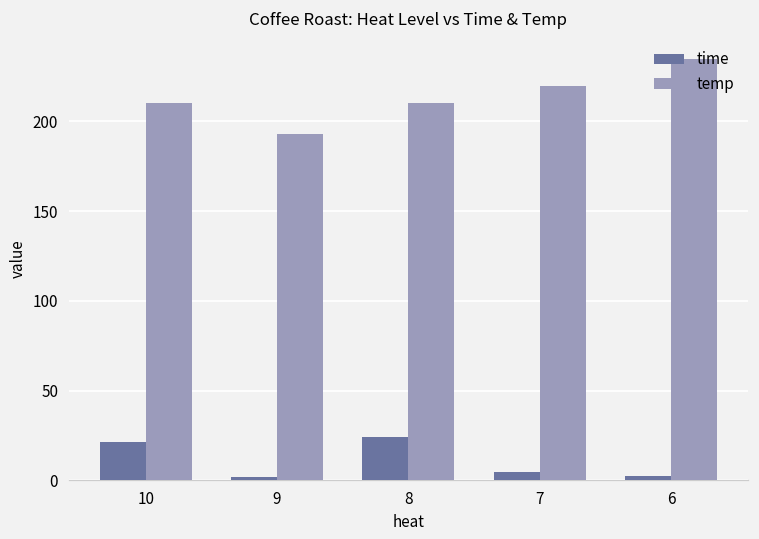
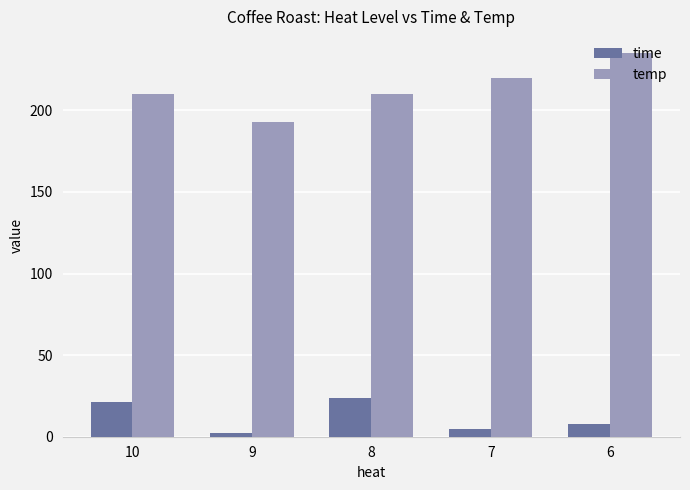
time, 6: 3 -> 8
